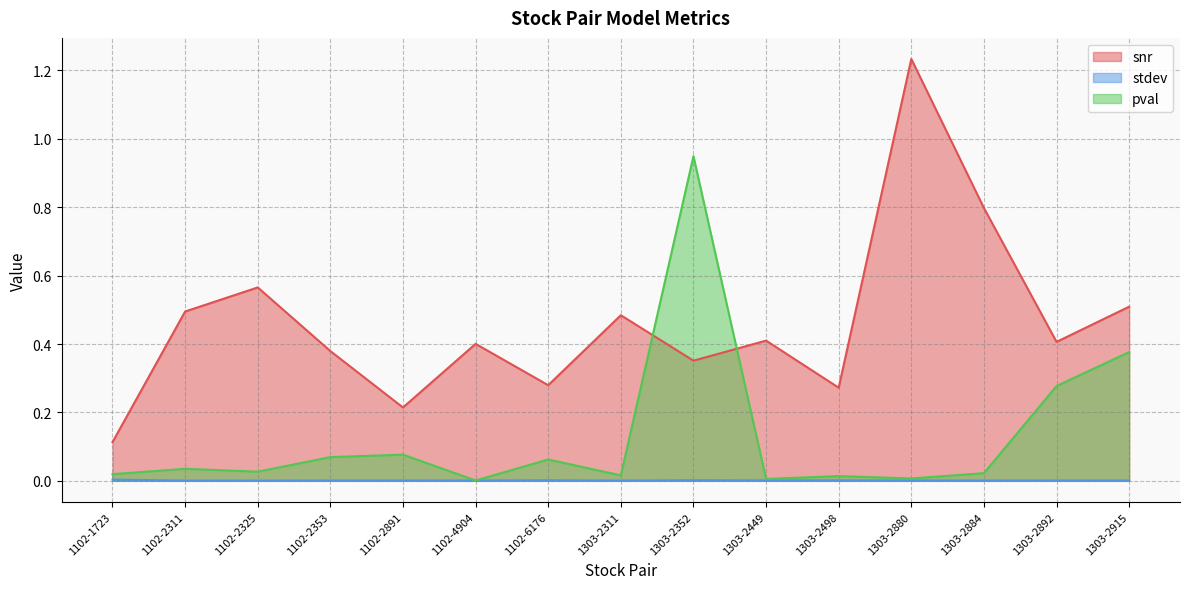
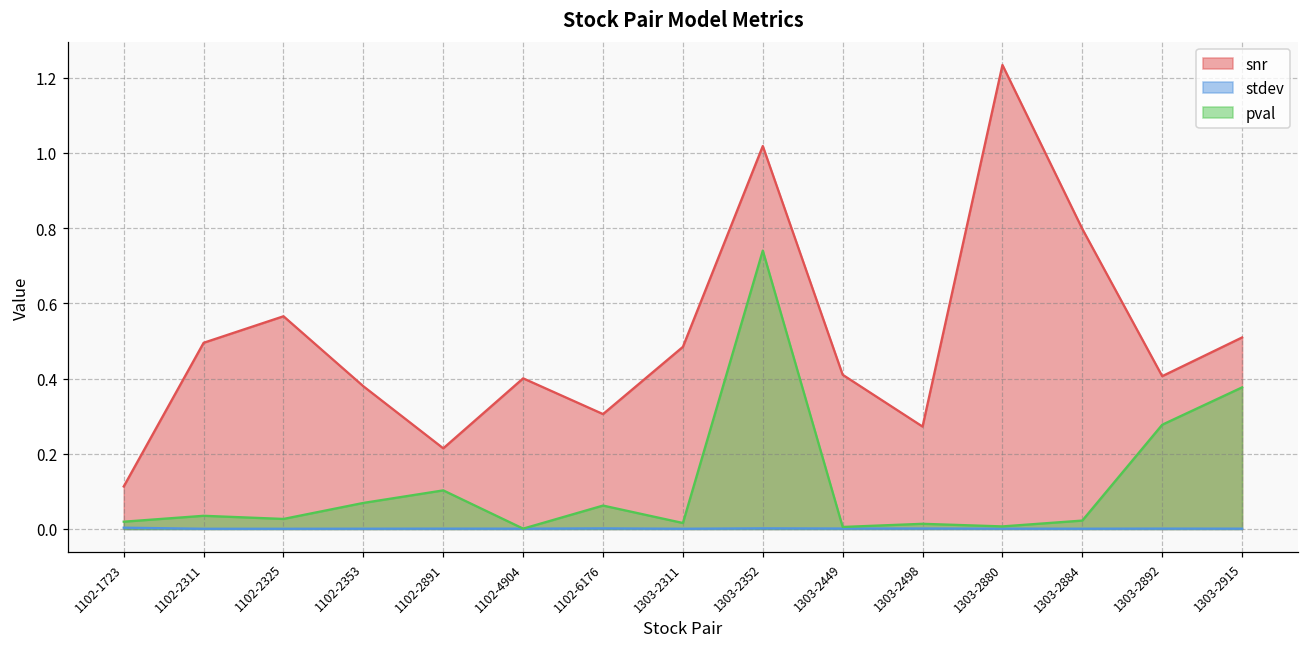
pval, 1102-2891: 0.08 -> 0.10
snr, 1102-6176: 0.28 -> 0.31
snr, 1303-2352: 0.35 -> 1.02
pval, 1303-2352: 0.95 -> 0.74
